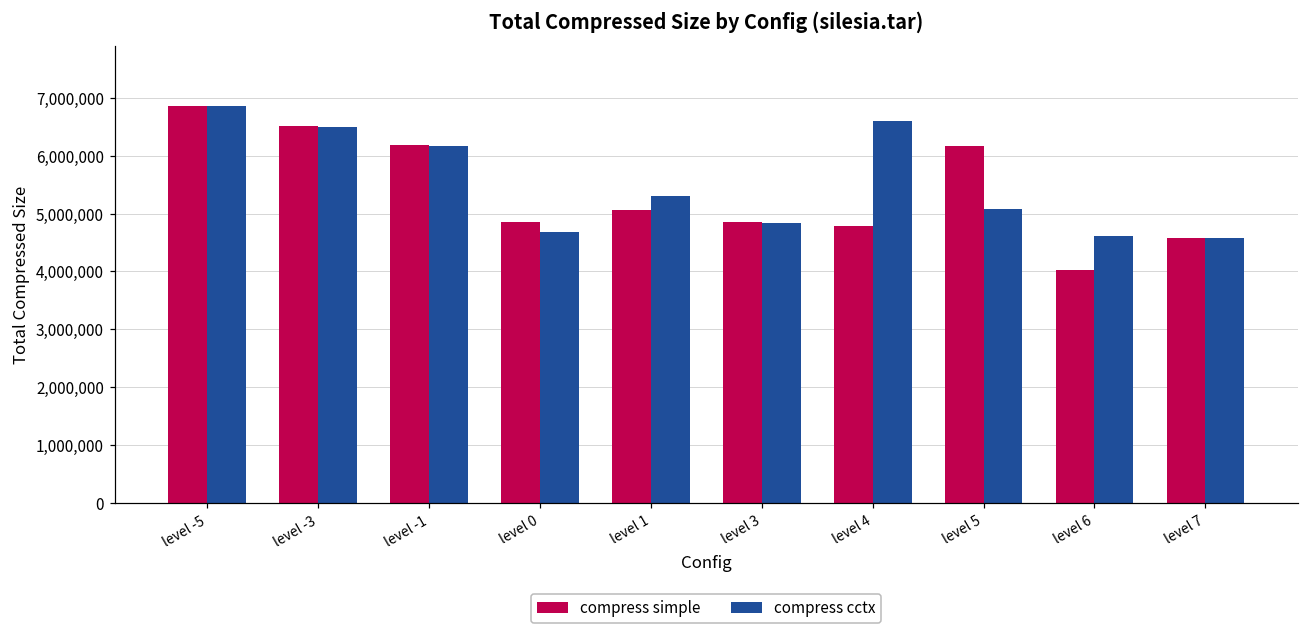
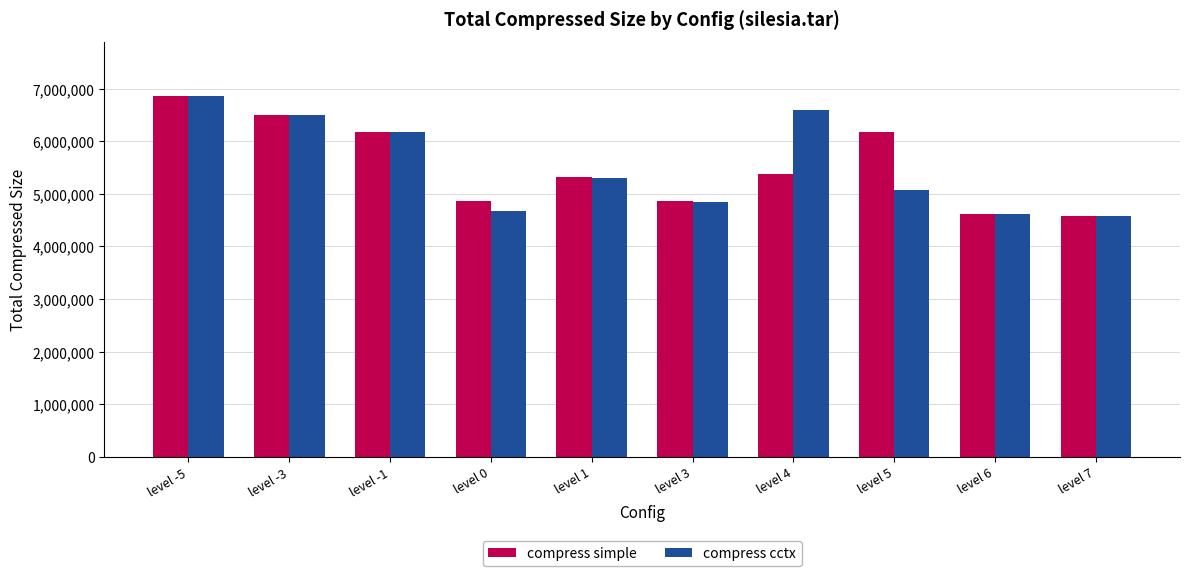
compress simple, level 1: 5,100,000 -> 5,300,000
compress simple, level 4: 4,800,000 -> 5,400,000
compress simple, level 6: 4,000,000 -> 4,600,000
